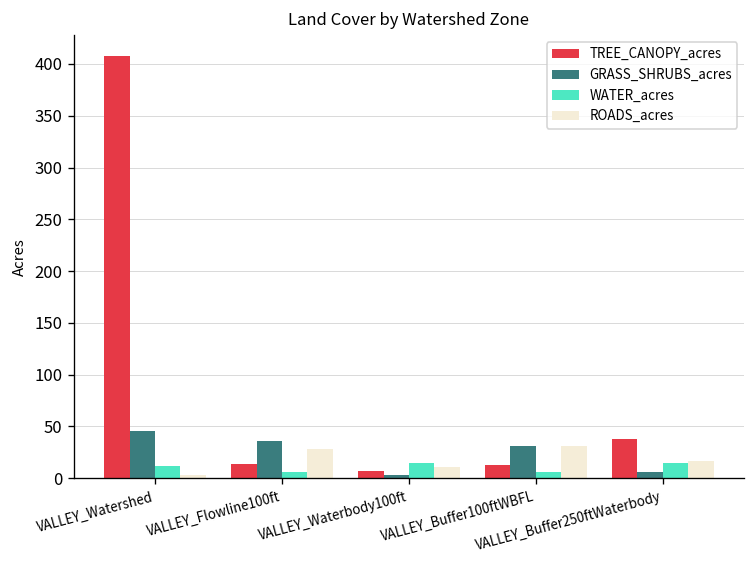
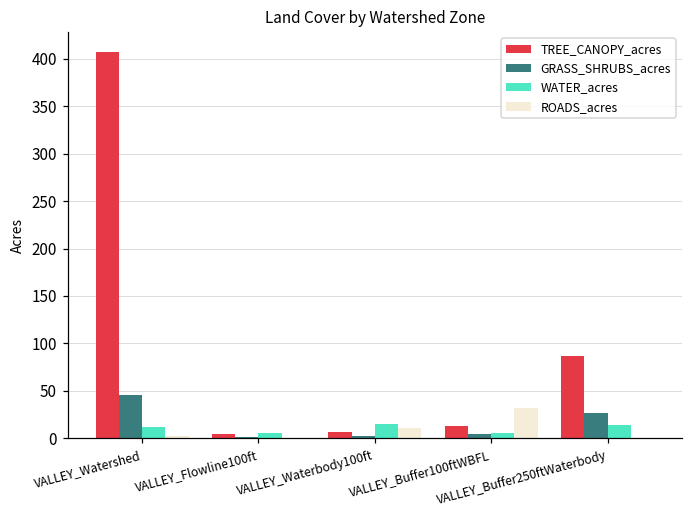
TREE_CANOPY_acres, VALLEY_Flowline100ft: 10 -> 0
GRASS_SHRUBS_acres, VALLEY_Flowline100ft: 40 -> 0
ROADS_acres, VALLEY_Flowline100ft: 30 -> 0
GRASS_SHRUBS_acres, VALLEY_Buffer100ftWBFL: 30 -> 0
TREE_CANOPY_acres, VALLEY_Buffer250ftWaterbody: 40 -> 90
GRASS_SHRUBS_acres, VALLEY_Buffer250ftWaterbody: 10 -> 30
ROADS_acres, VALLEY_Buffer250ftWaterbody: 20 -> 0
